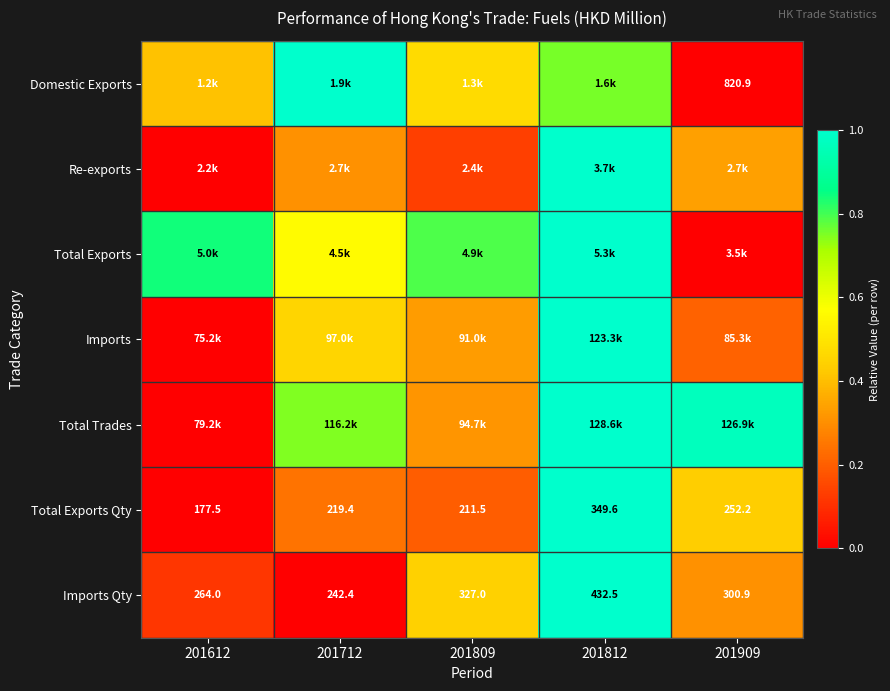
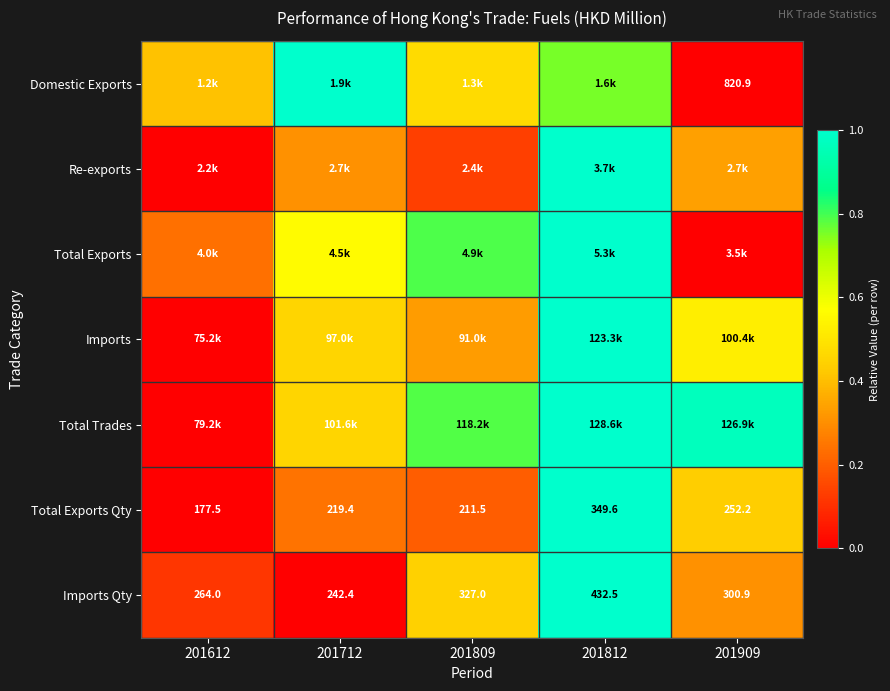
Total Exports, 201612: 5.0k -> 4.0k
Imports, 201909: 85.3k -> 100.4k
Total Trades, 201712: 116.2k -> 101.6k
Total Trades, 201809: 94.7k -> 118.2k
